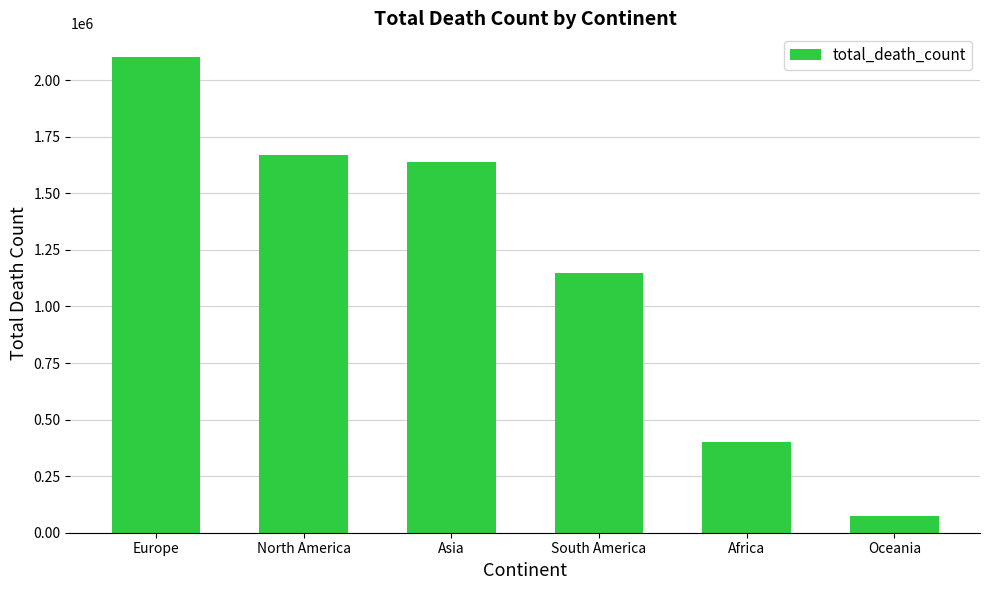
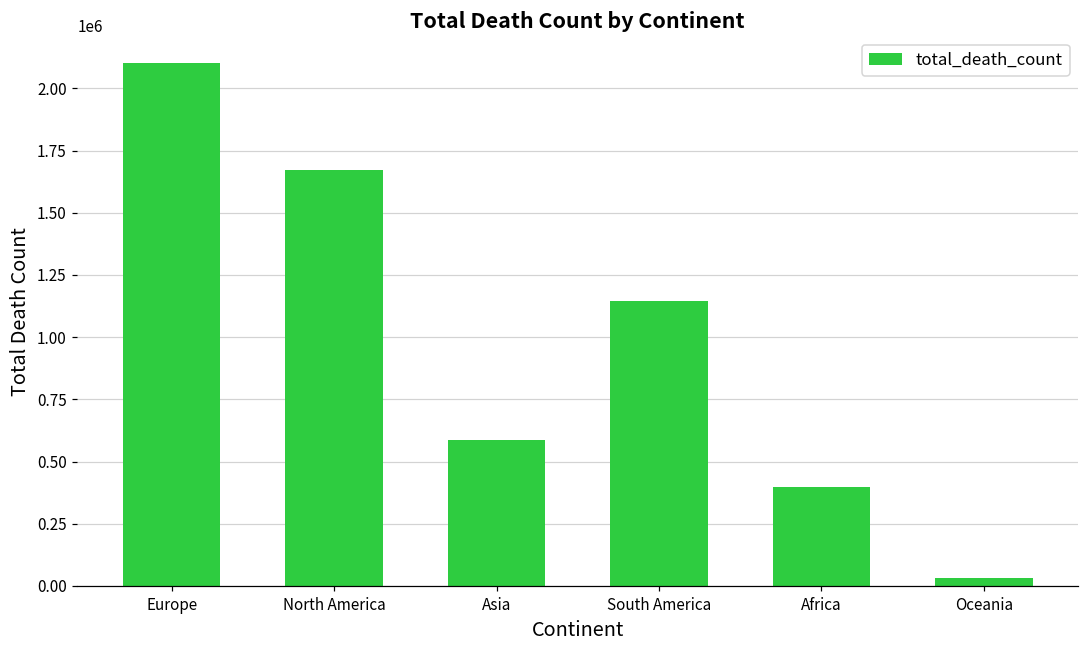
Asia: 1640000 -> 590000
Oceania: 80000 -> 30000
